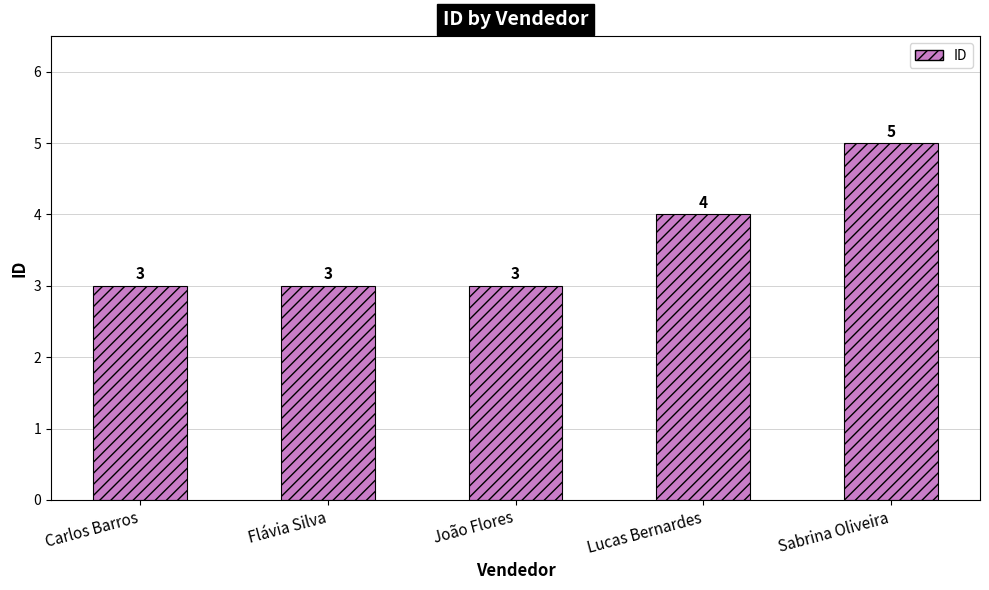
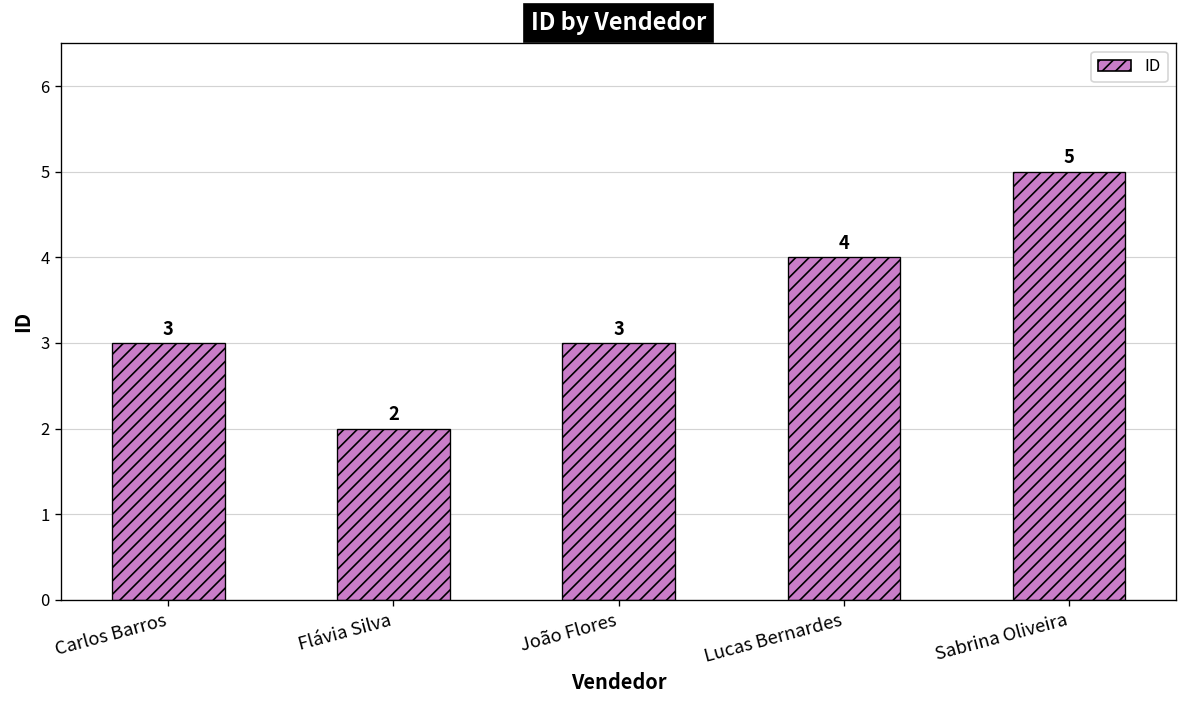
Flávia Silva: 3 -> 2
